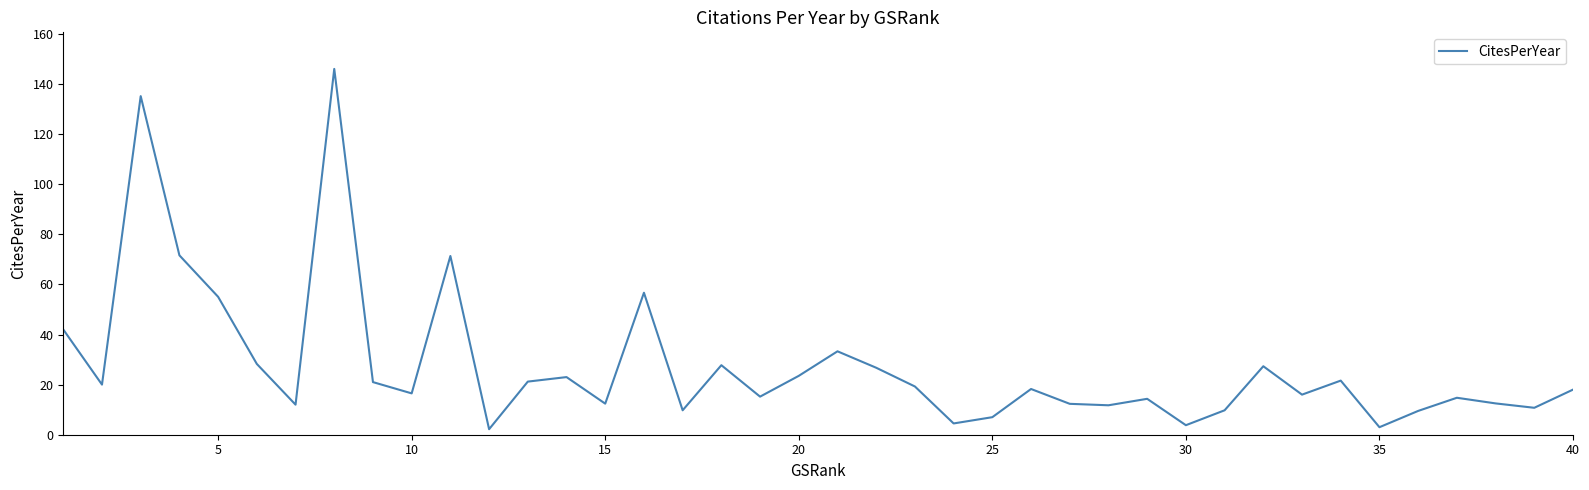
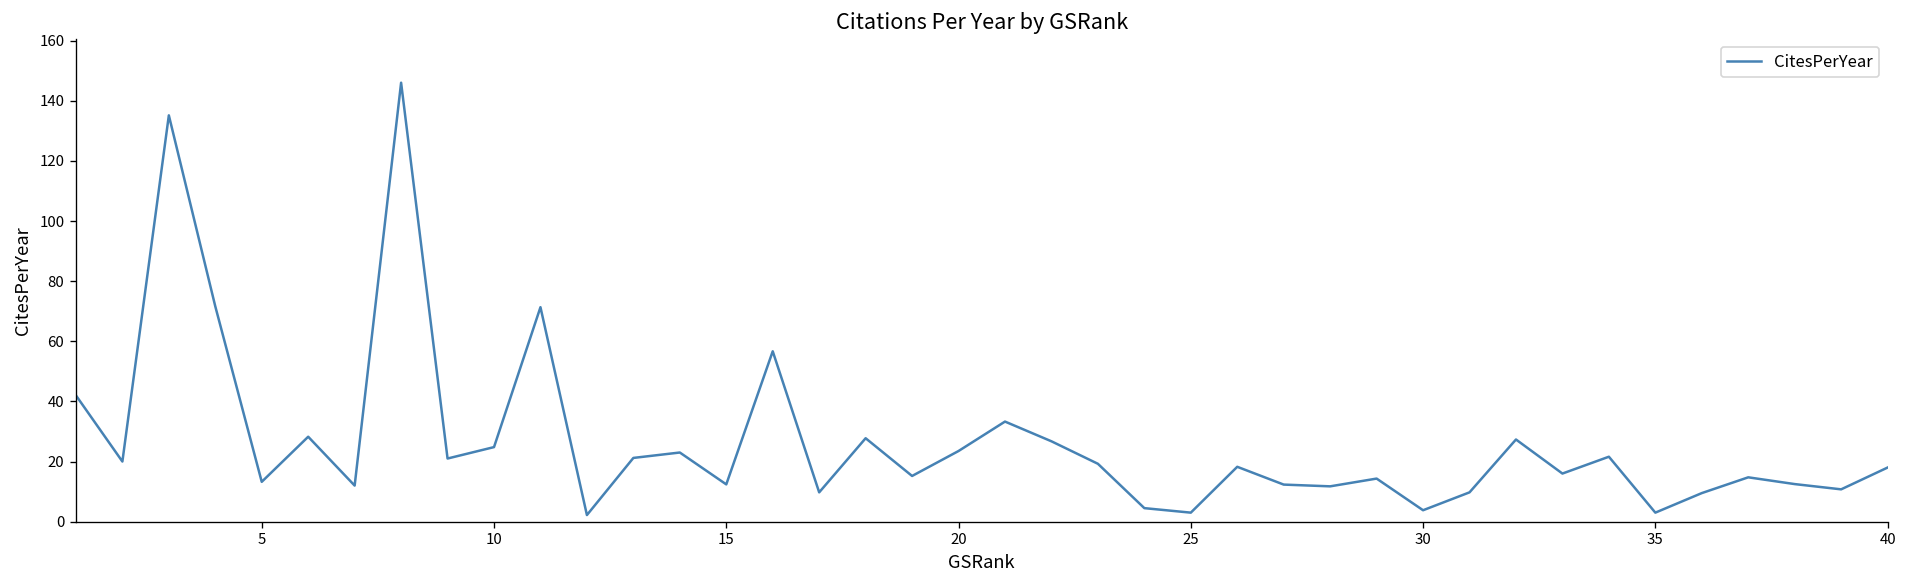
5: 55 -> 13
10: 17 -> 25
25: 7 -> 3
